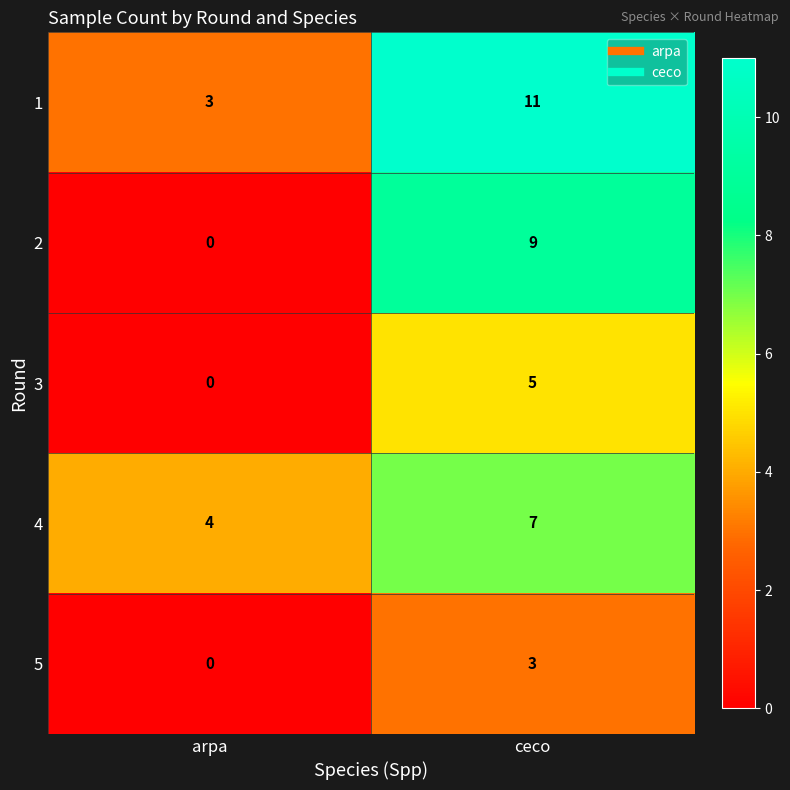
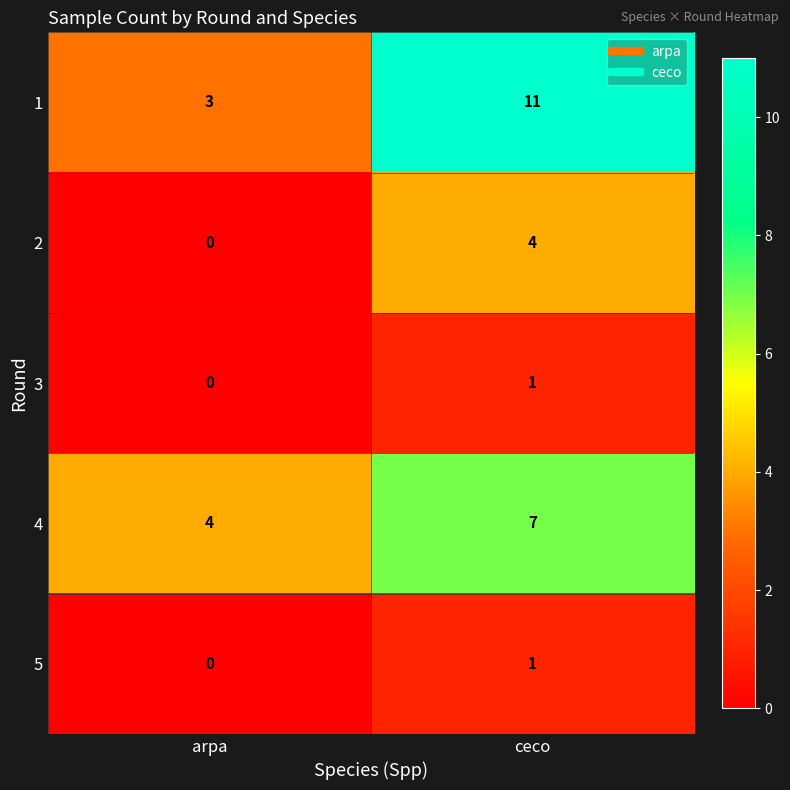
2, ceco: 9 -> 4
3, ceco: 5 -> 1
5, ceco: 3 -> 1
